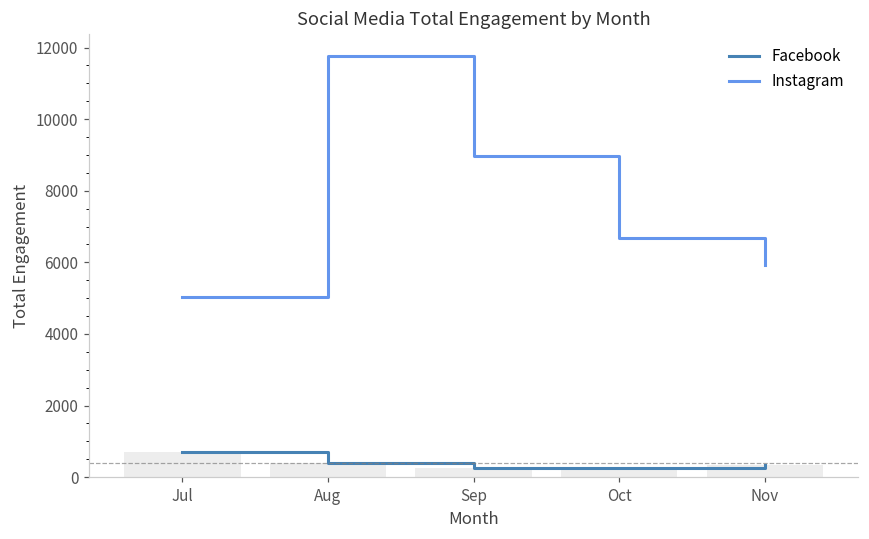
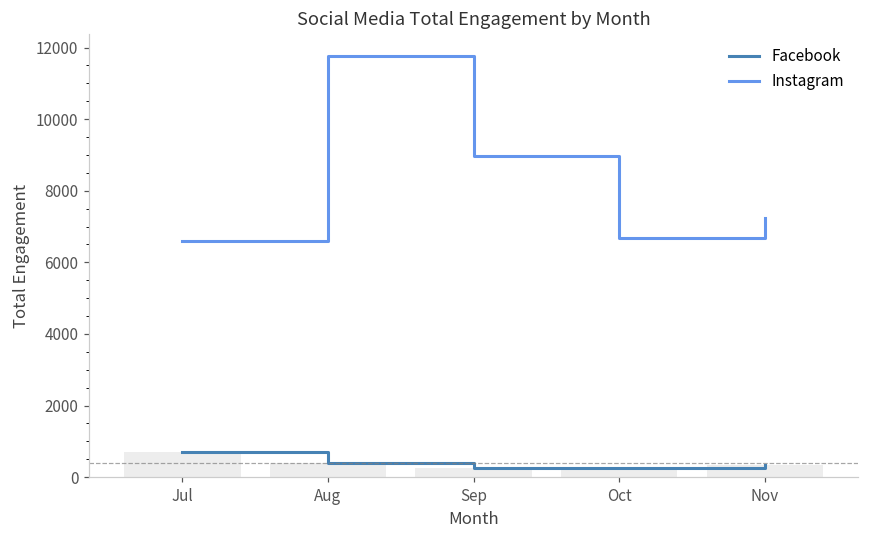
Instagram, Jul: 5000 -> 6600
Instagram, Nov: 5900 -> 7200
